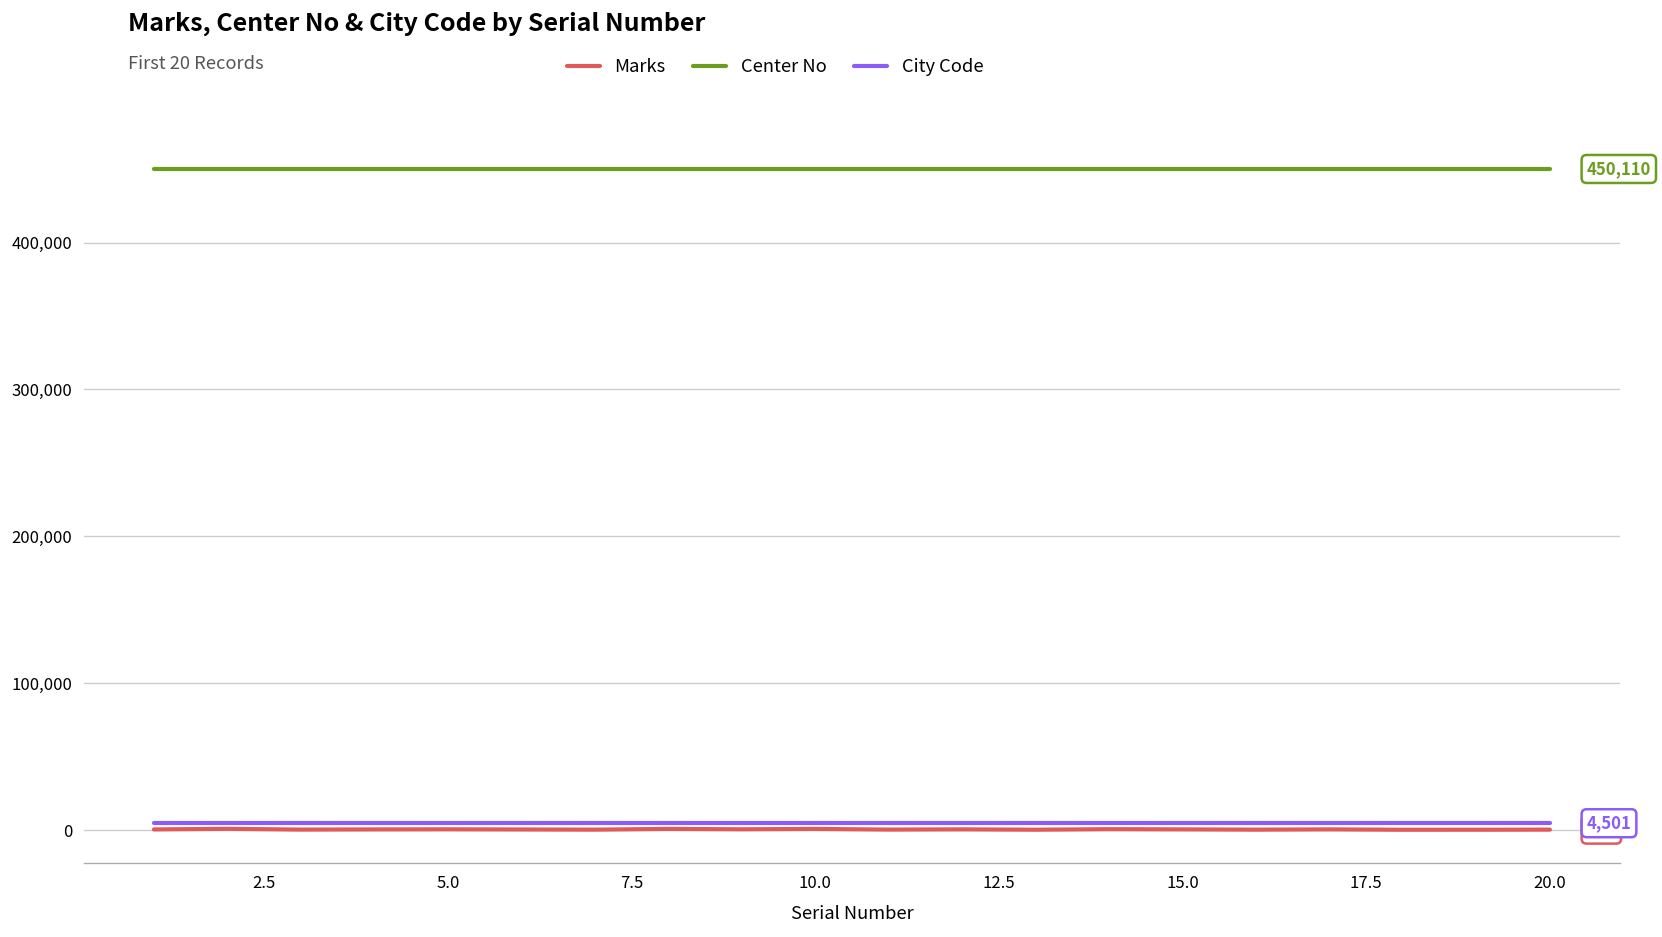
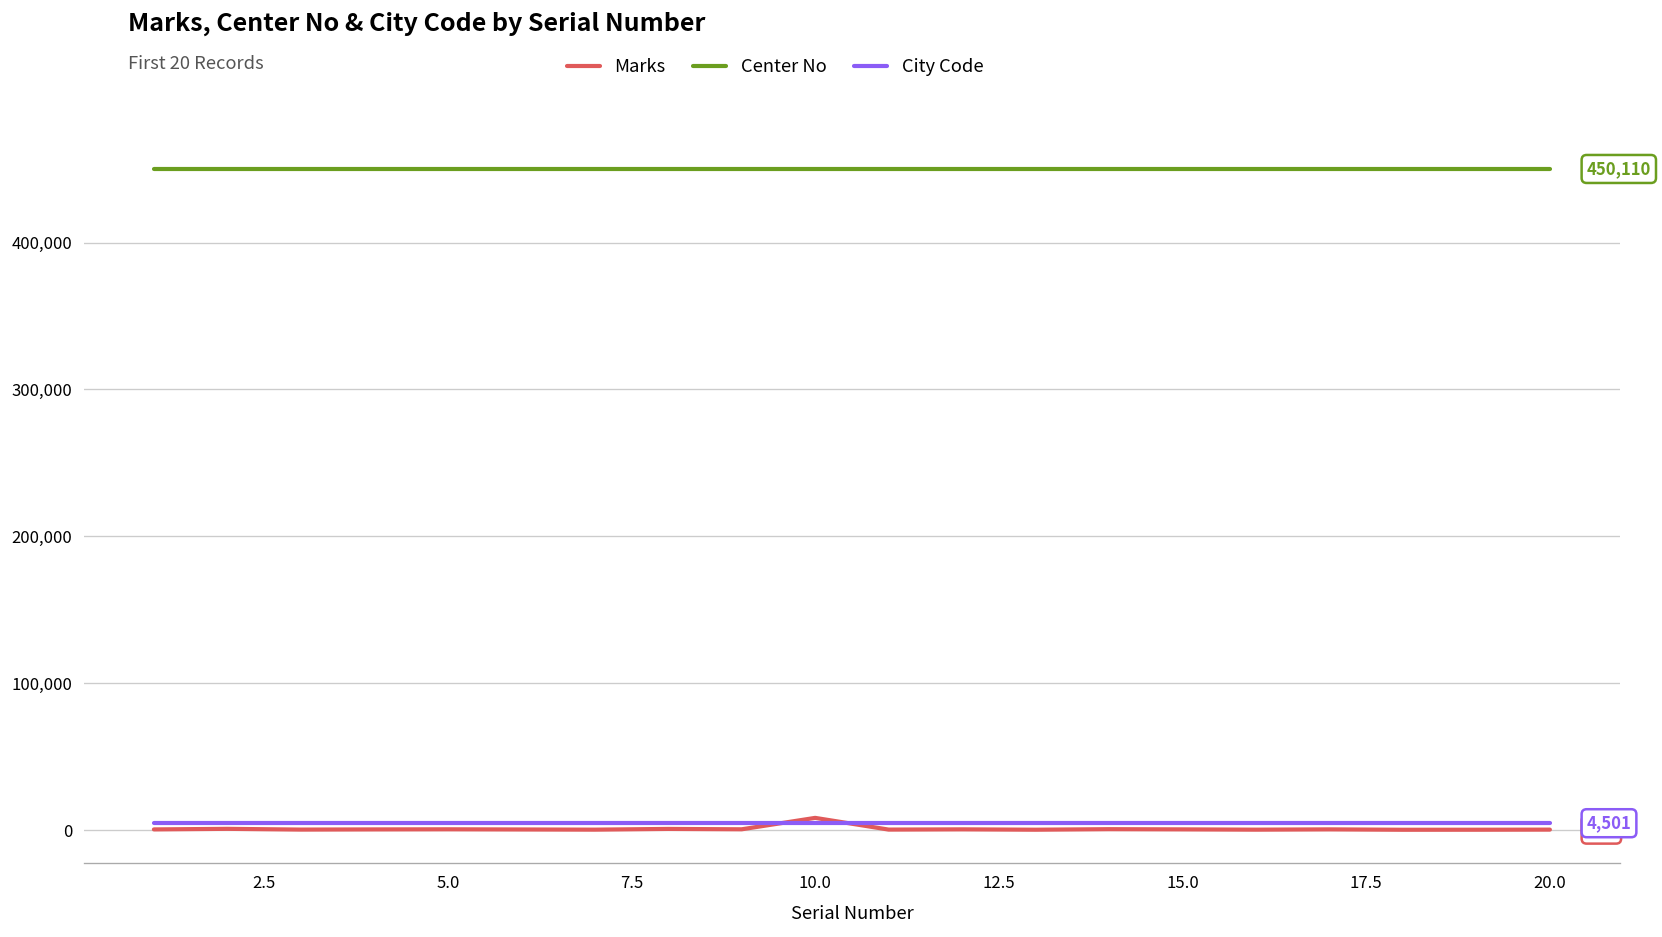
Marks, 10.0: 1,000 -> 8,000
